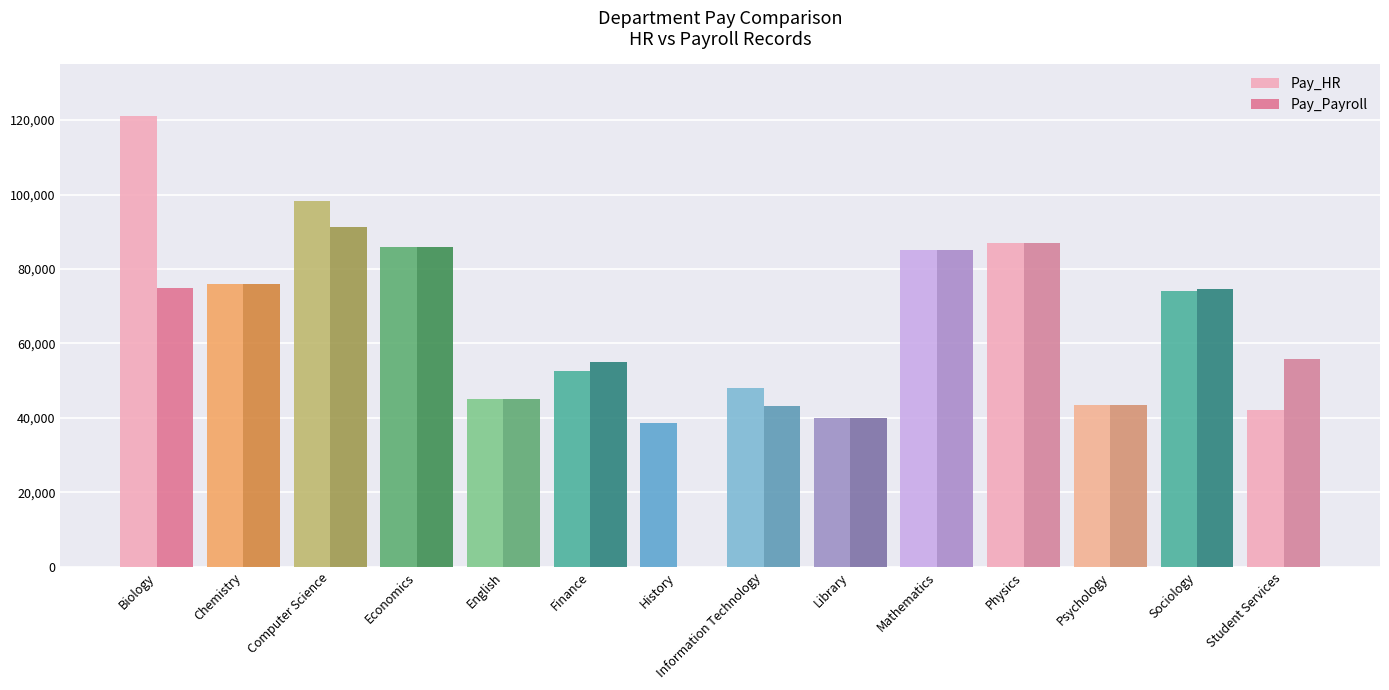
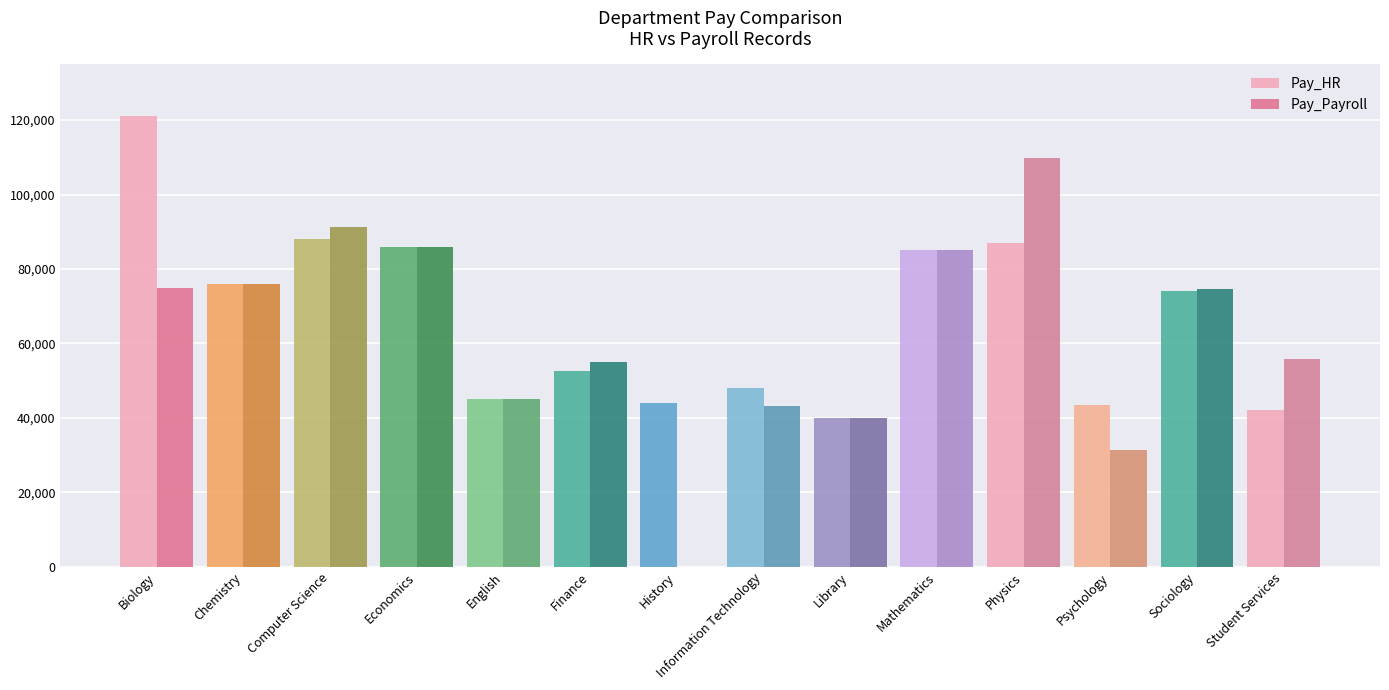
Pay_HR, Computer Science: 98,000 -> 88,000
Pay_HR, History: 39,000 -> 44,000
Pay_Payroll, Physics: 87,000 -> 110,000
Pay_Payroll, Psychology: 44,000 -> 31,000
